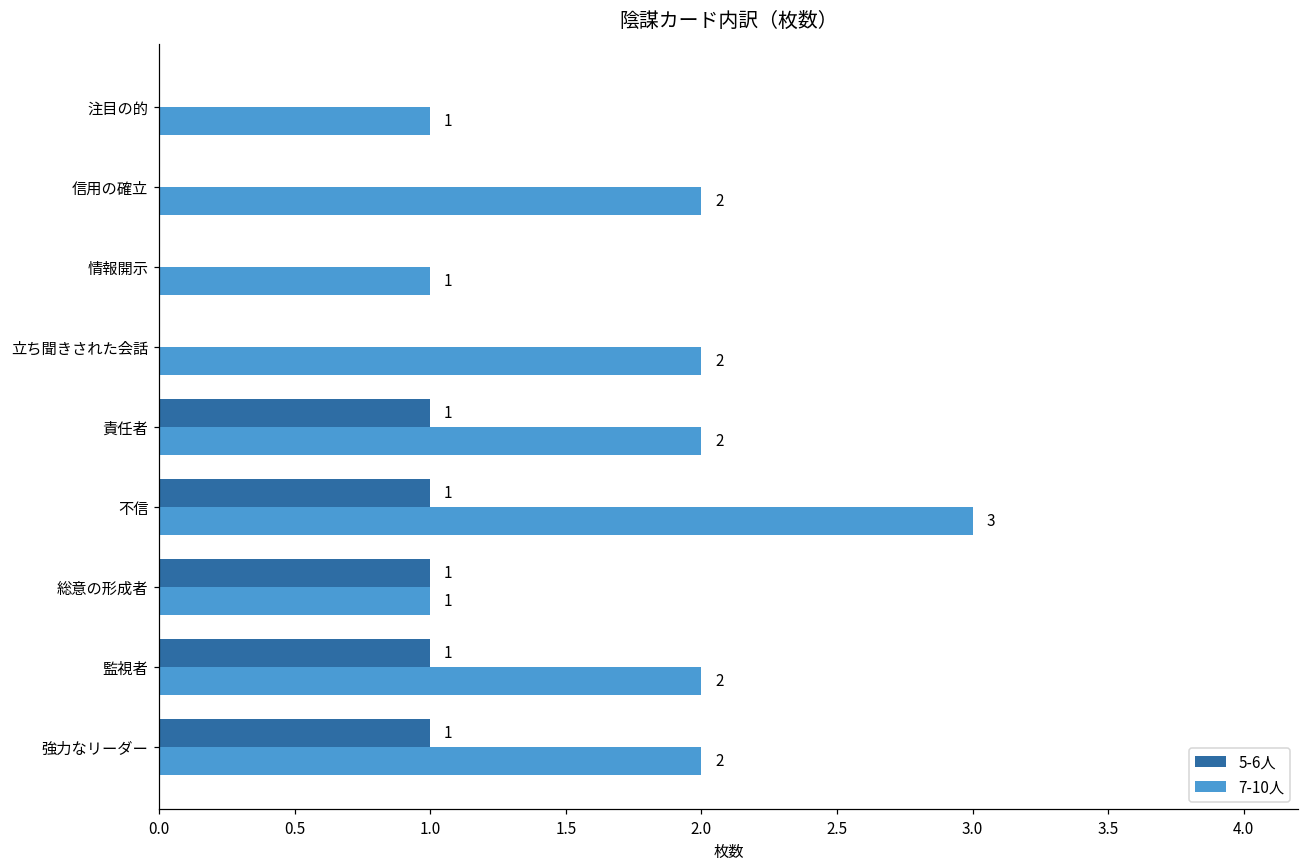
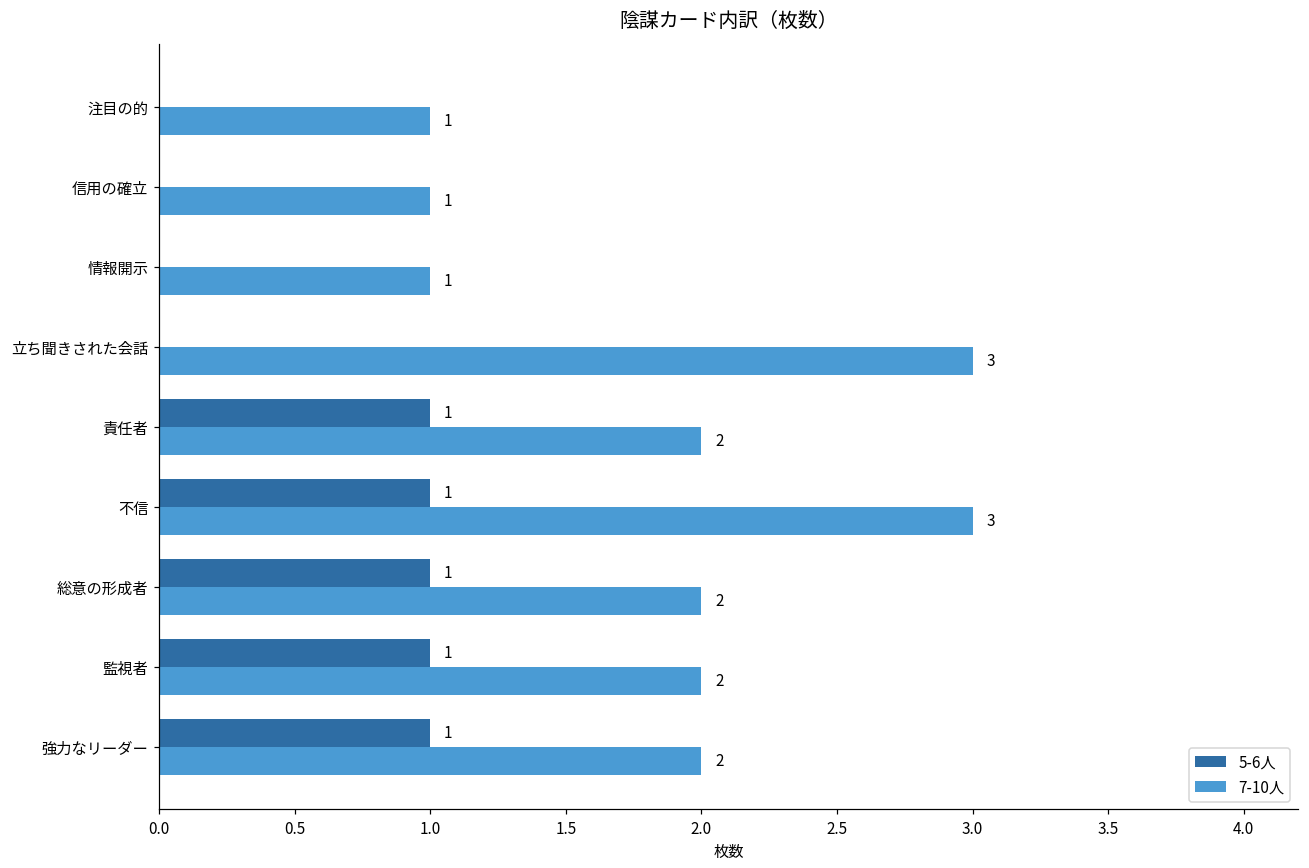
7-10人, 信用の確立: 2 -> 1
7-10人, 立ち聞きされた会話: 2 -> 3
7-10人, 総意の形成者: 1 -> 2
